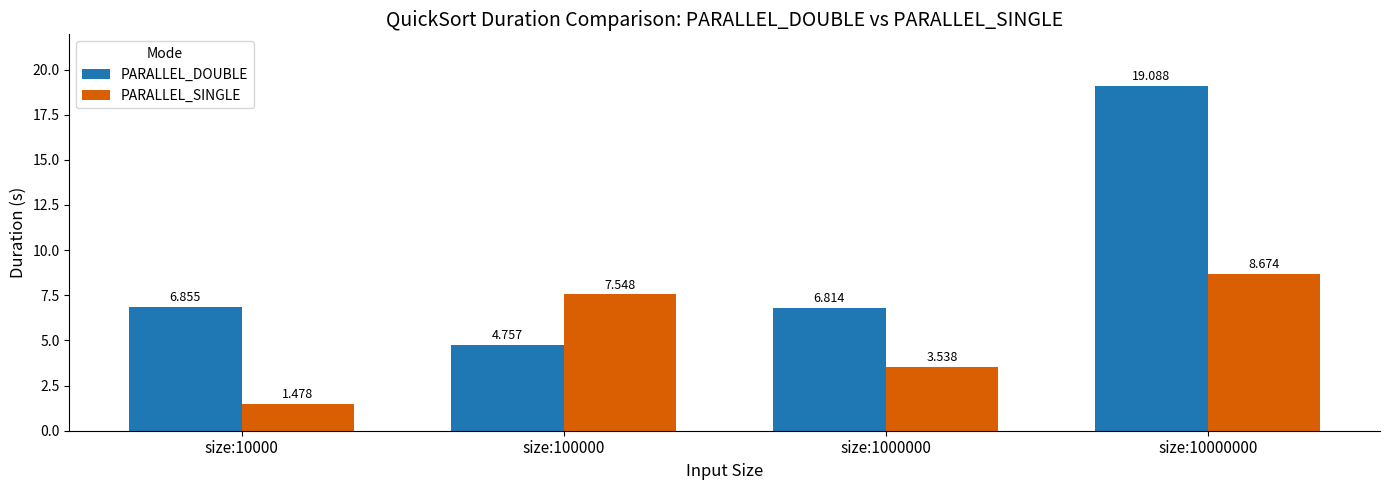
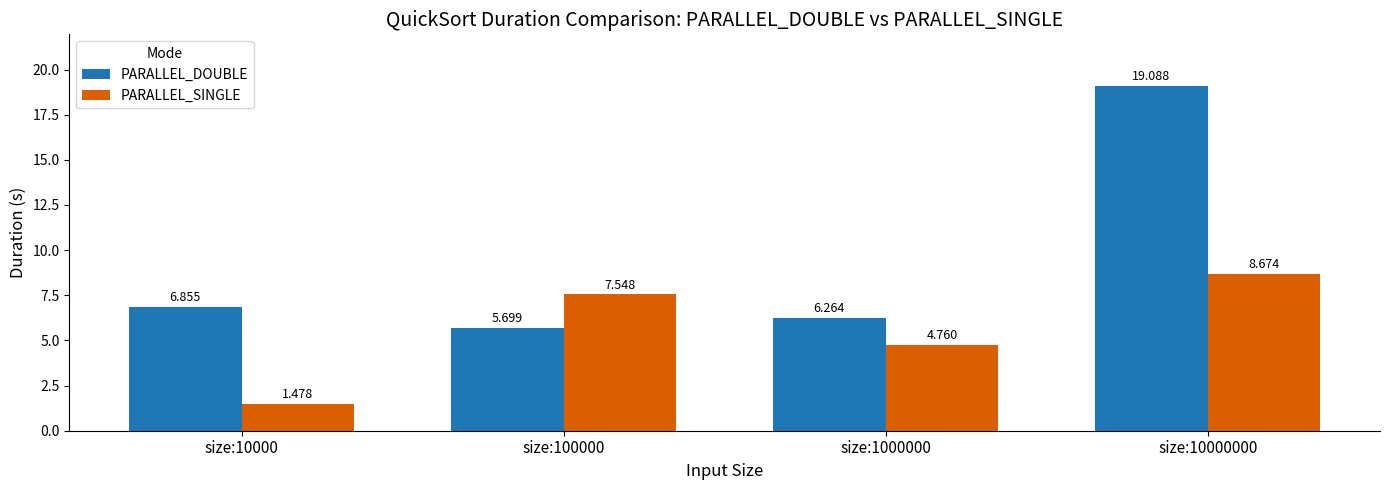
PARALLEL_DOUBLE, size:100000: 4.757 -> 5.699
PARALLEL_DOUBLE, size:1000000: 6.814 -> 6.264
PARALLEL_SINGLE, size:1000000: 3.538 -> 4.760
